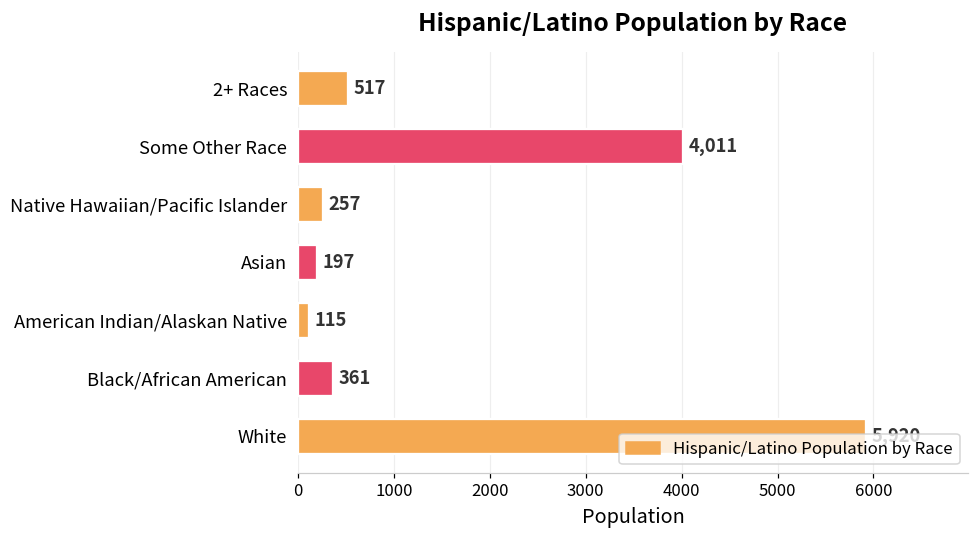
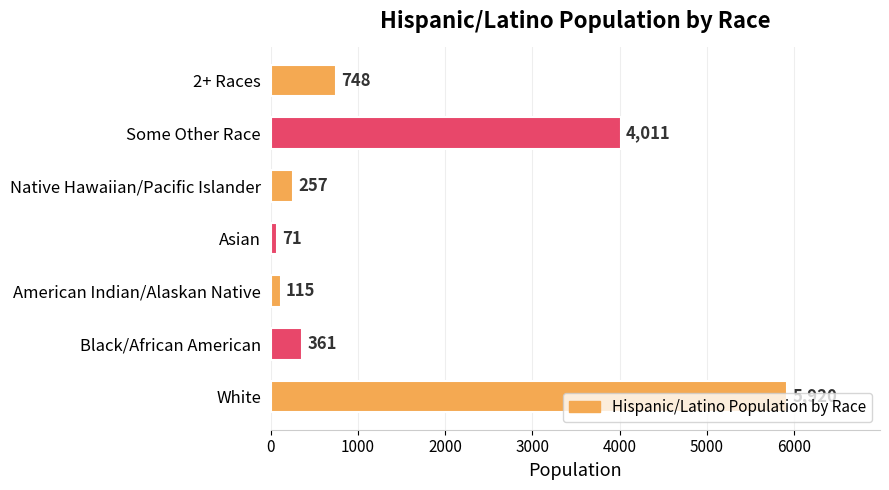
2+ Races: 517 -> 748
Asian: 197 -> 71
